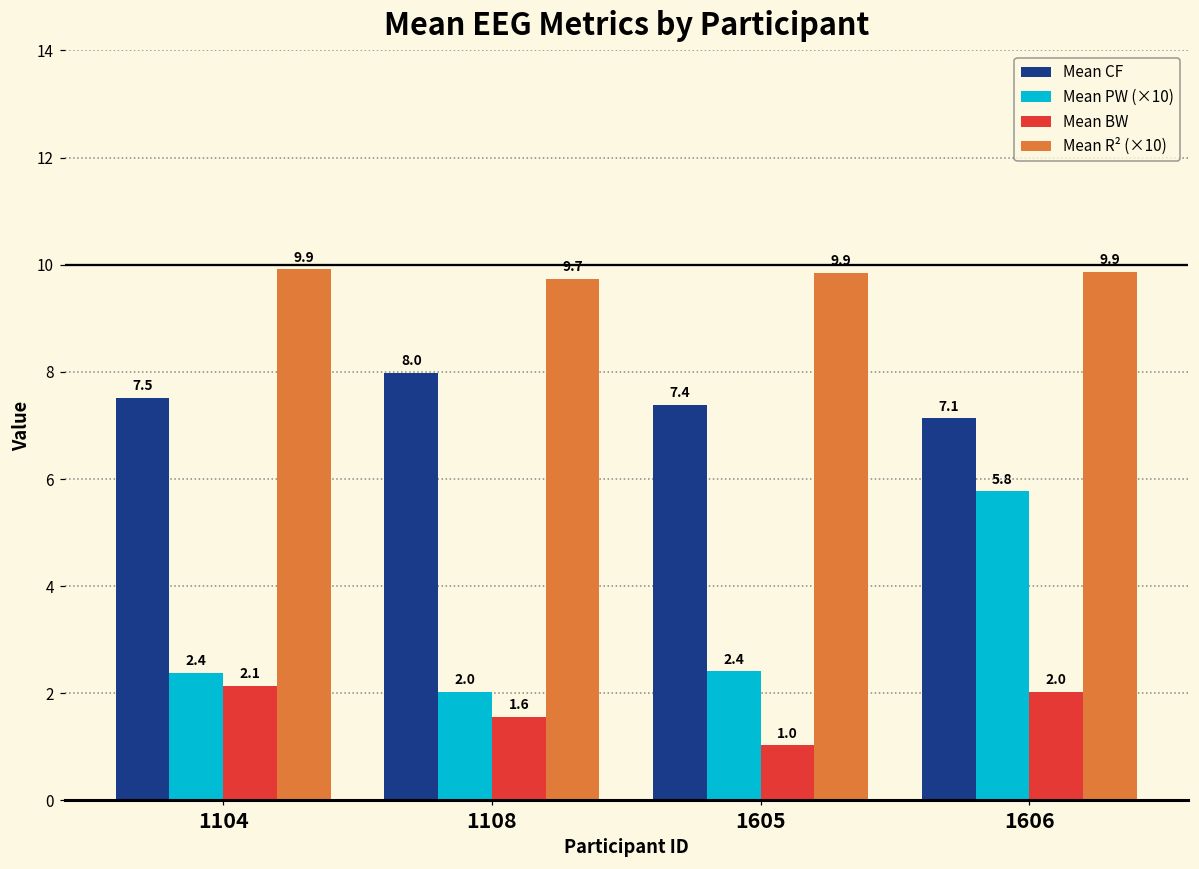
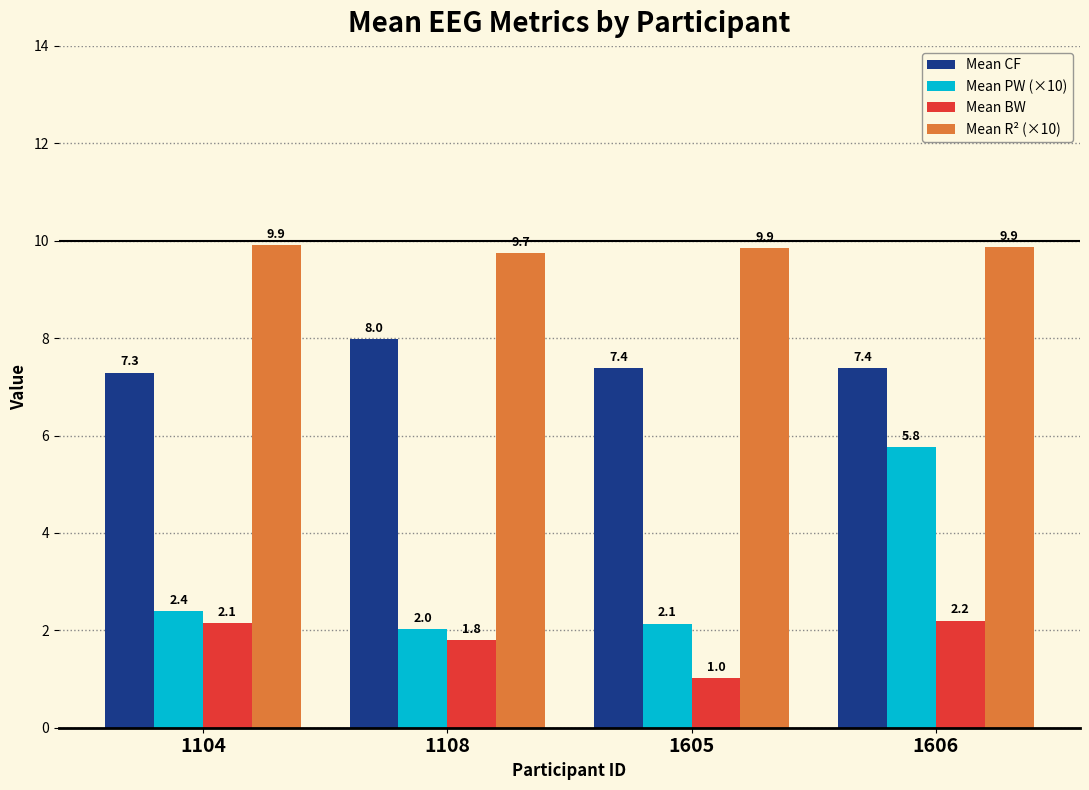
Mean CF, 1104: 7.5 -> 7.3
Mean BW, 1108: 1.6 -> 1.8
Mean PW (×10), 1605: 2.4 -> 2.1
Mean CF, 1606: 7.1 -> 7.4
Mean BW, 1606: 2.0 -> 2.2
